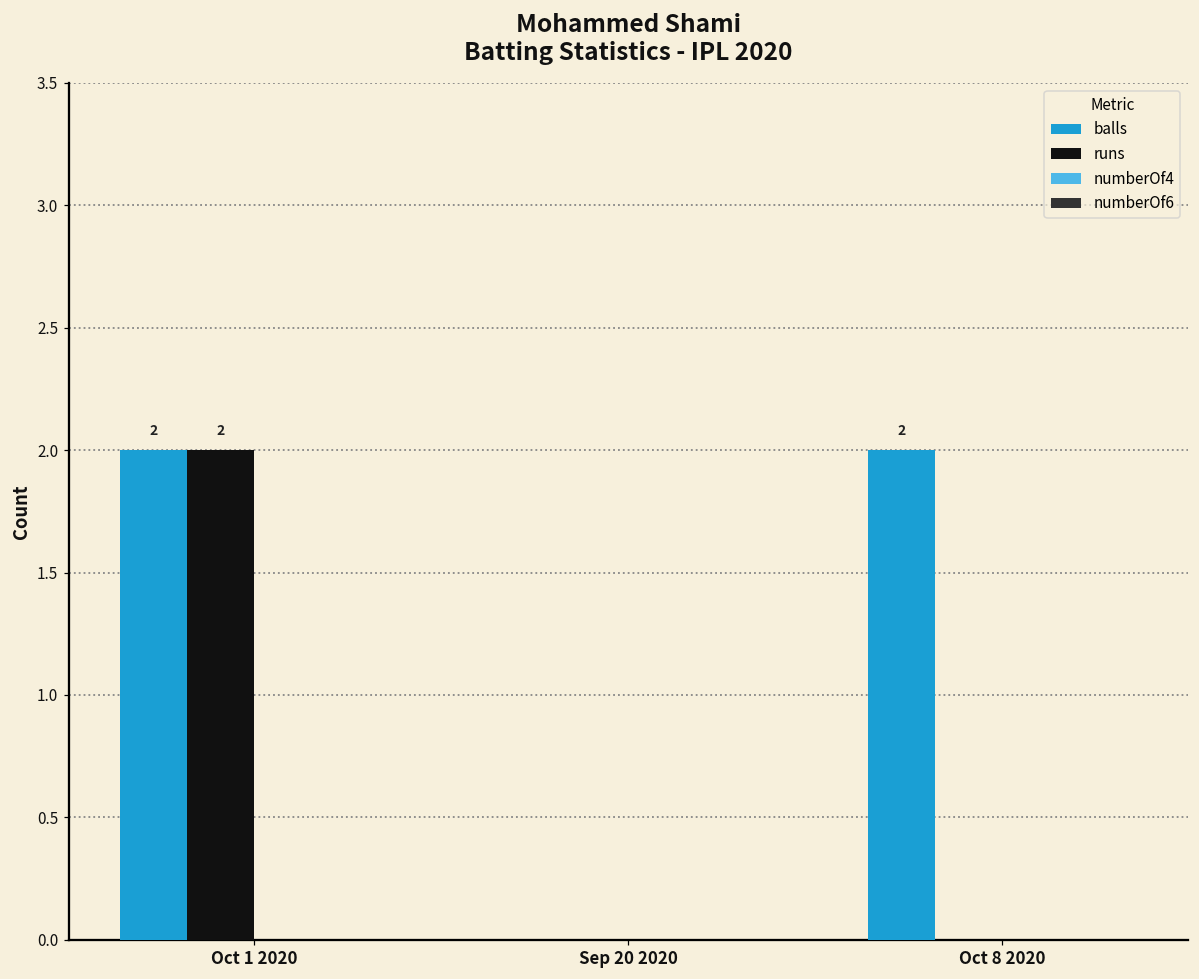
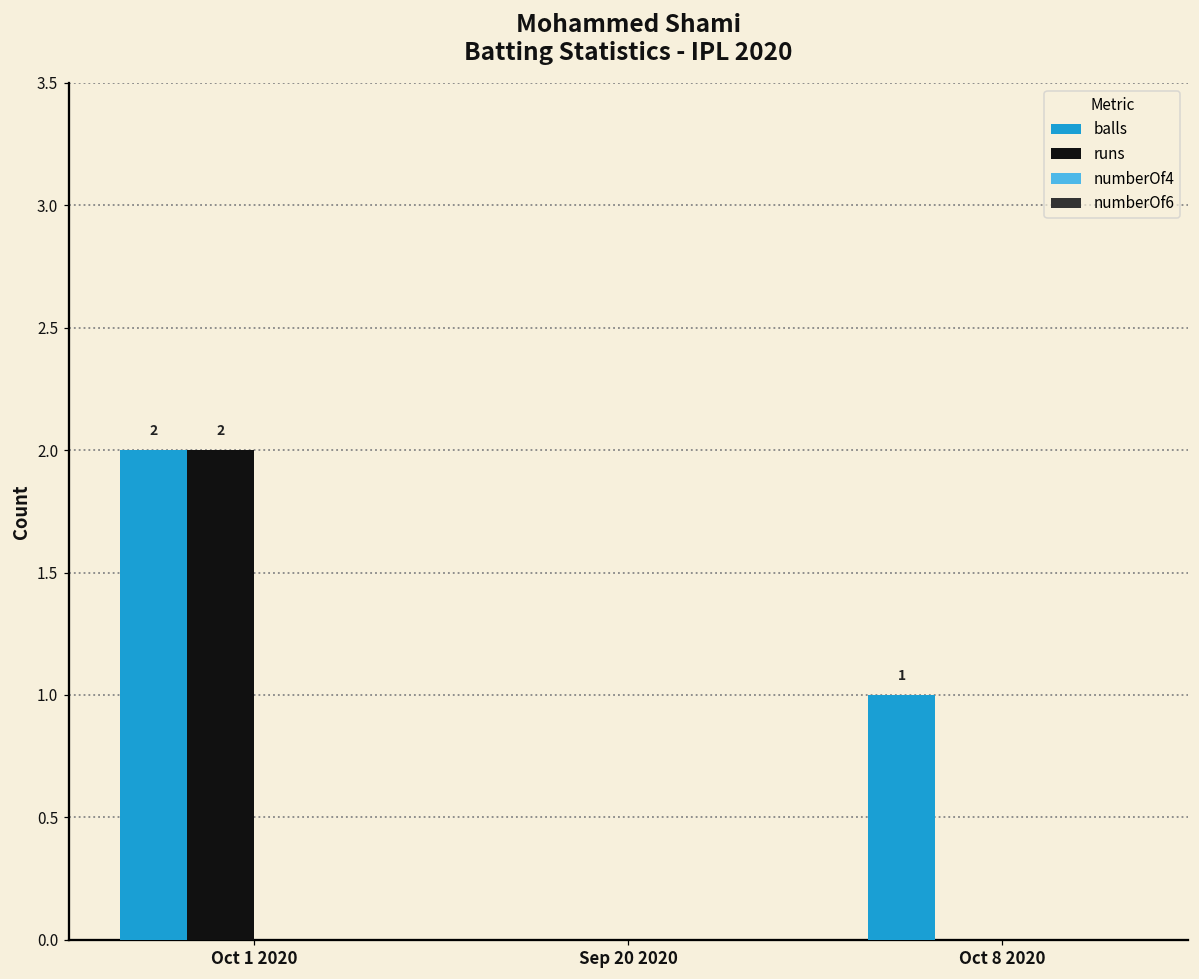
balls, Oct 8 2020: 2 -> 1
